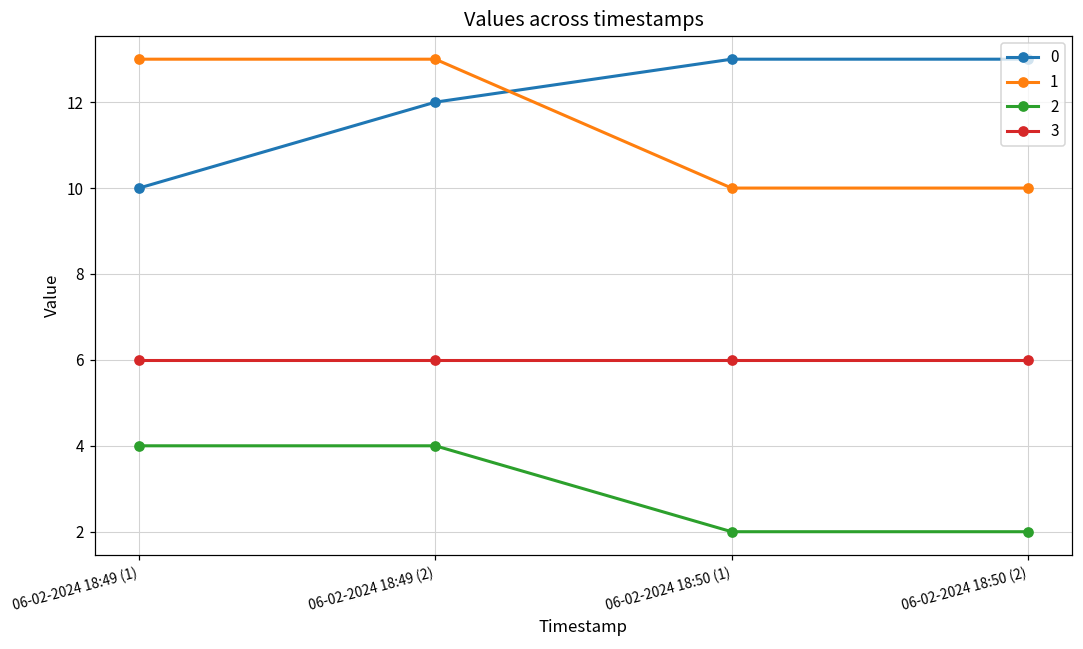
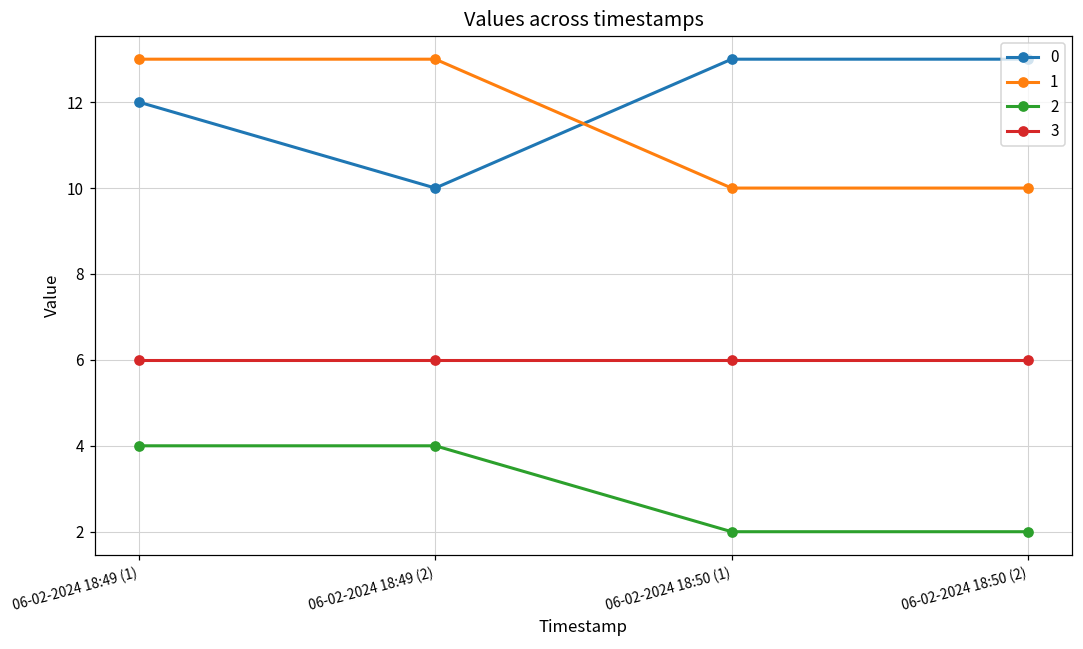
0, 06-02-2024 18:49 (1): 10 -> 12
0, 06-02-2024 18:49 (2): 12 -> 10
